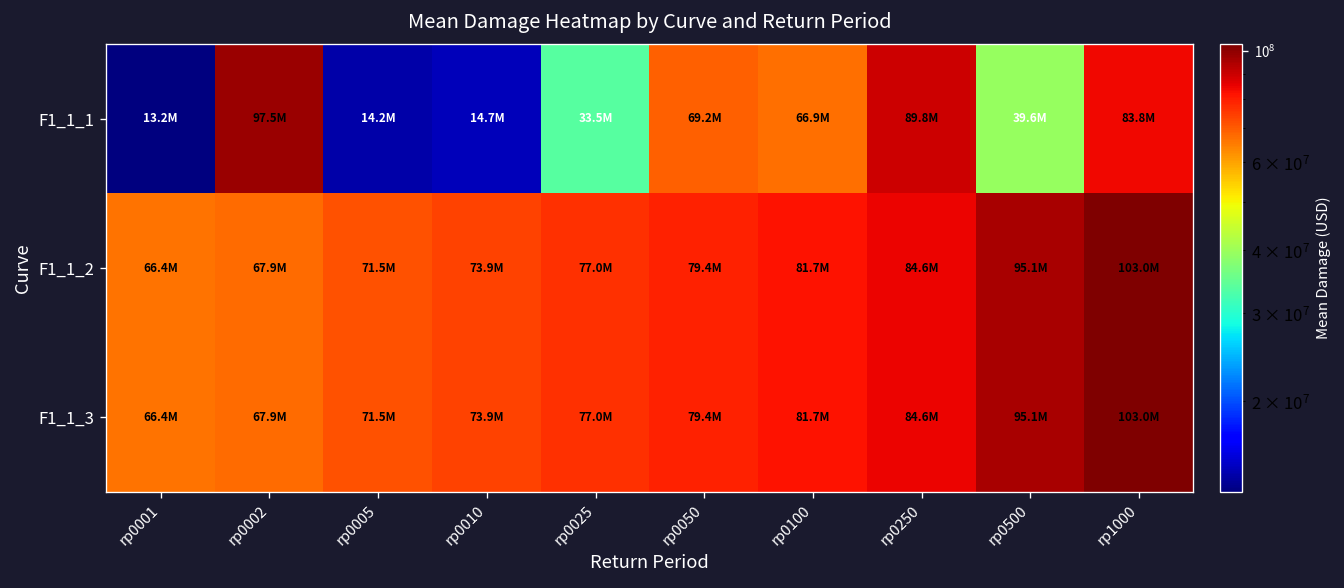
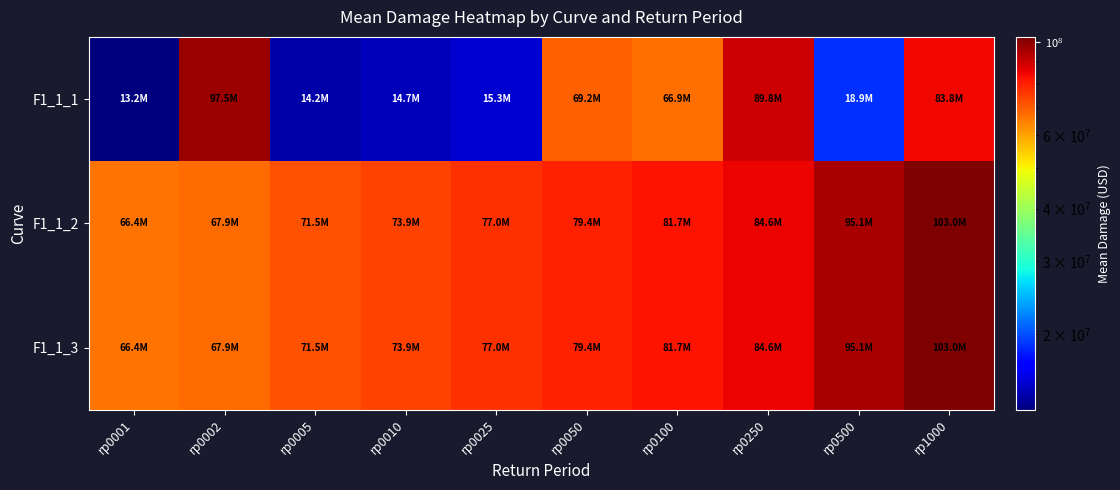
F1_1_1, rp0025: 33.5M -> 15.3M
F1_1_1, rp0500: 39.6M -> 18.9M
